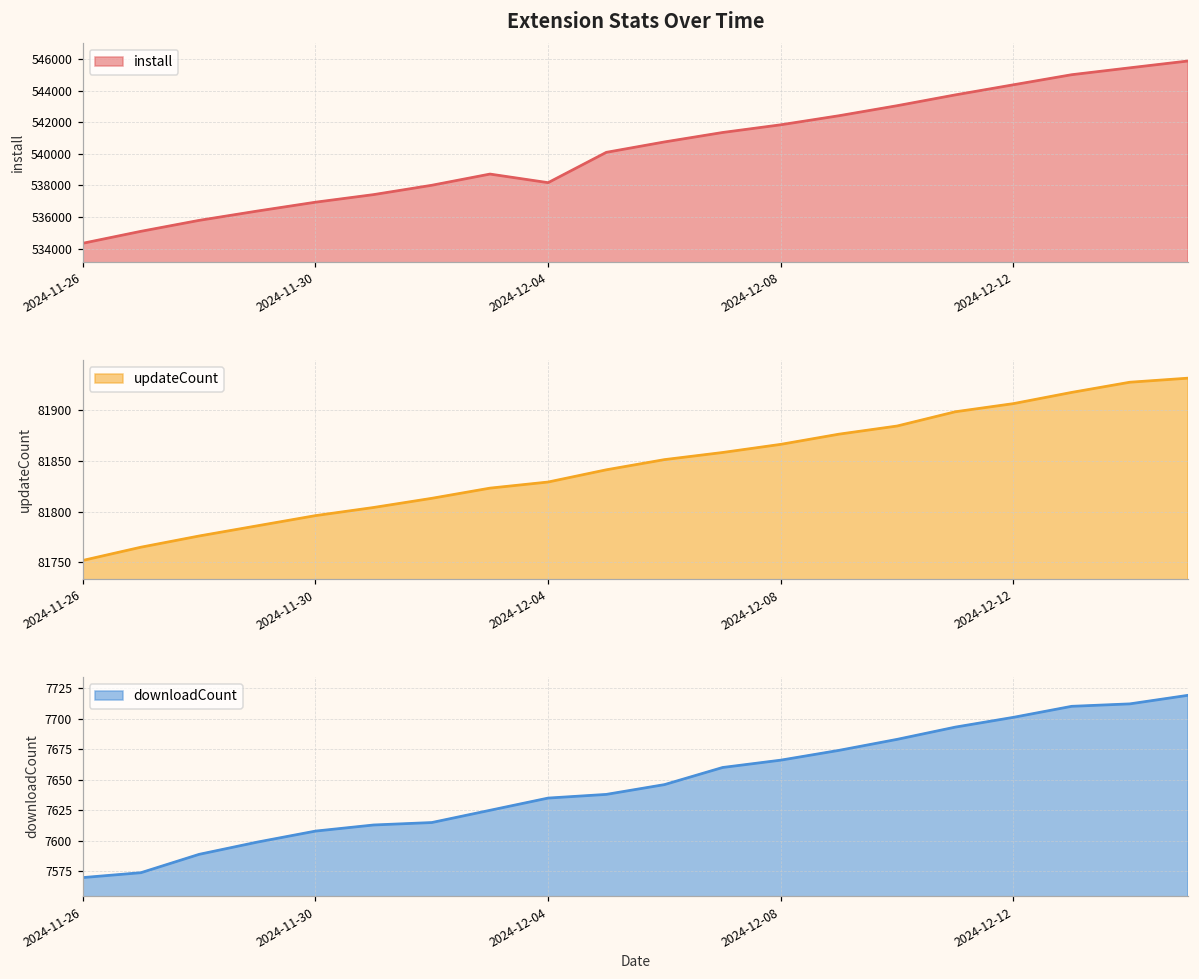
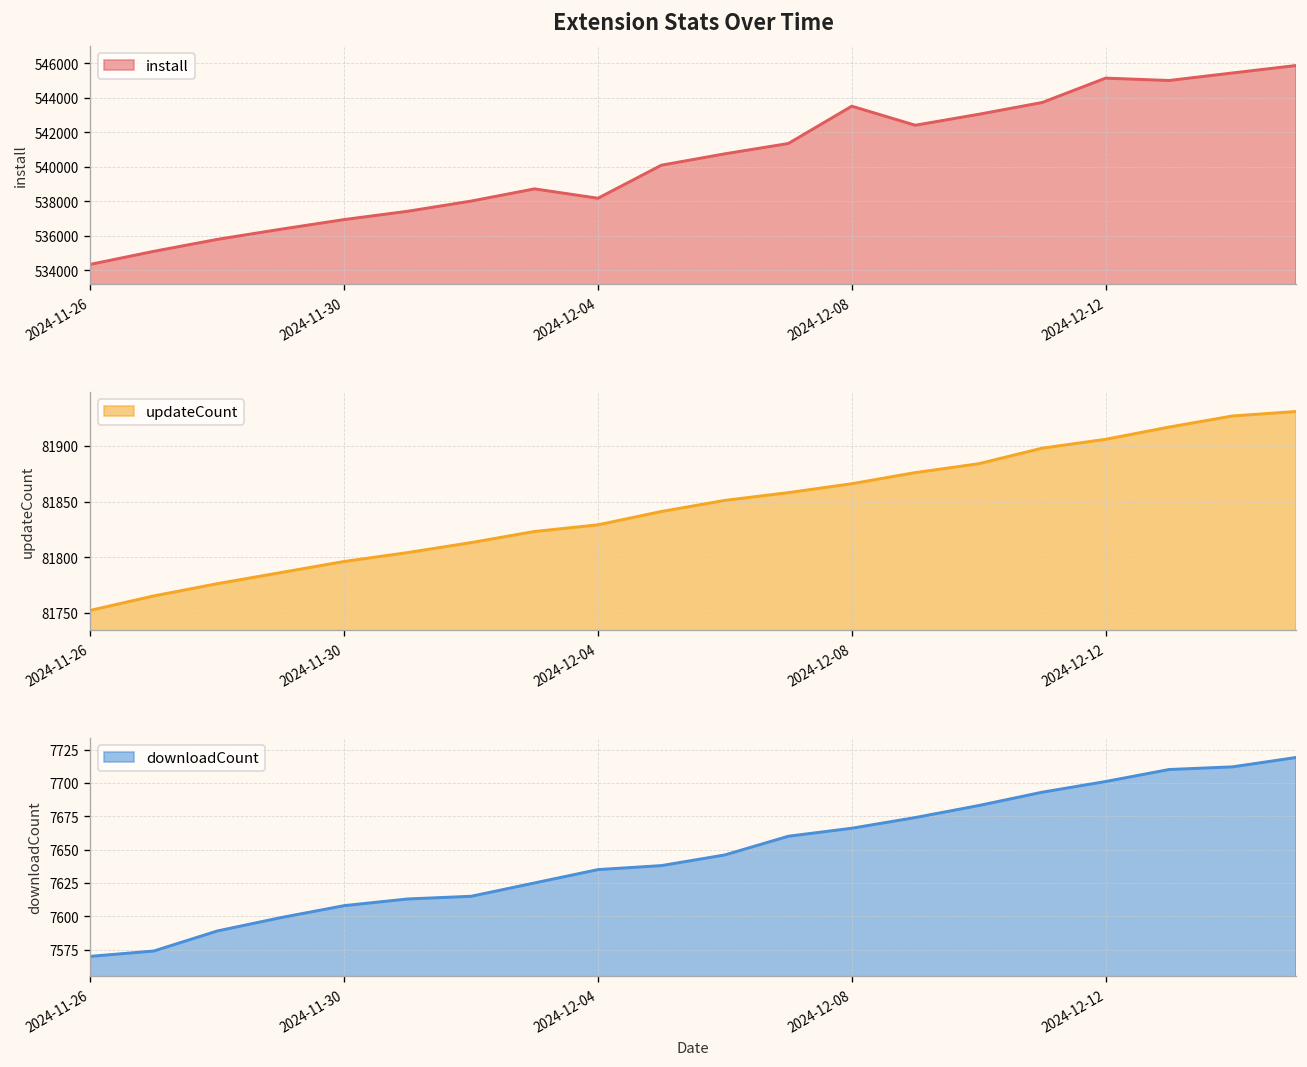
Extension Stats Over Time, 2024-12-08: 541800 -> 543500
Extension Stats Over Time, 2024-12-12: 544400 -> 545100
